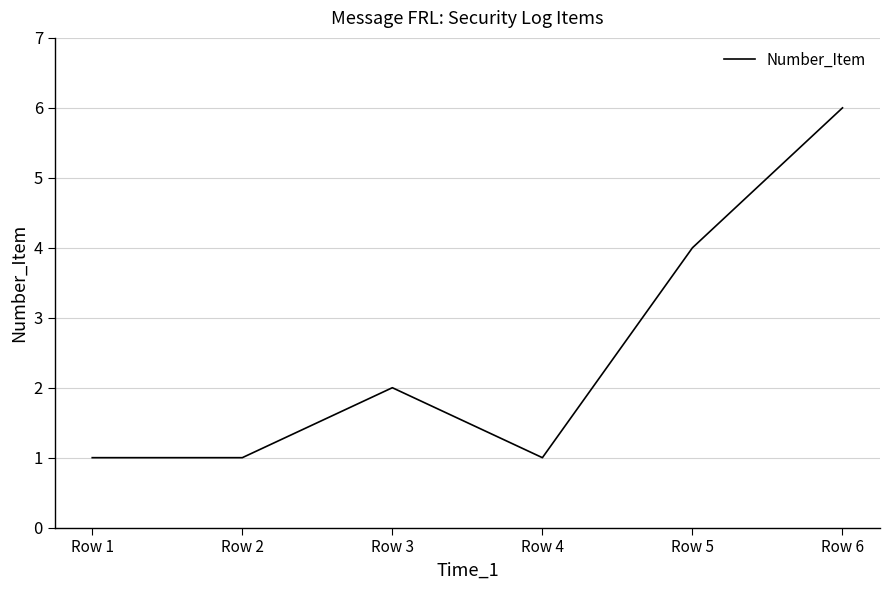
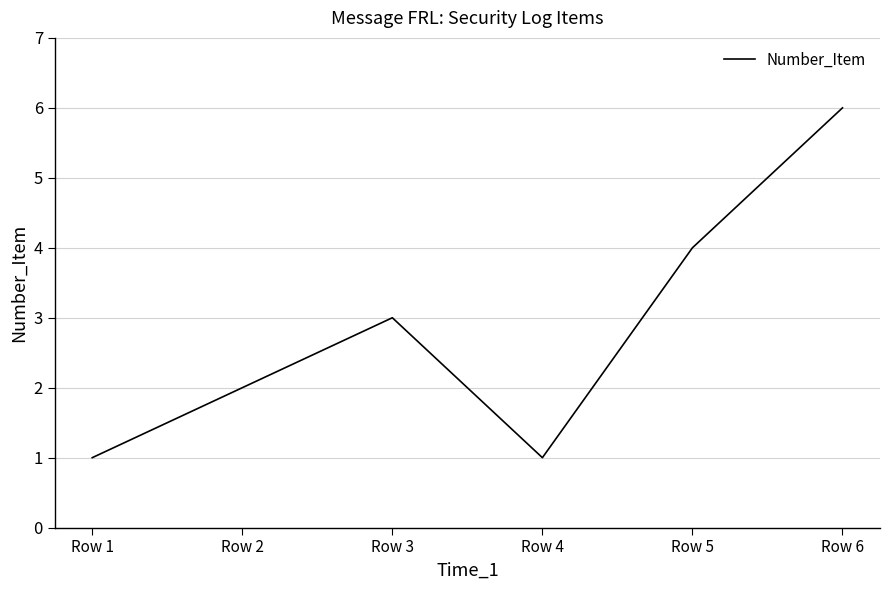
Row 2: 1 -> 2
Row 3: 2 -> 3
